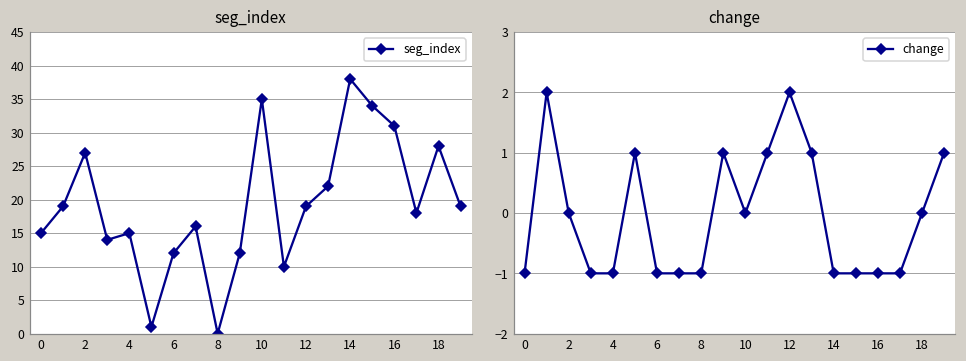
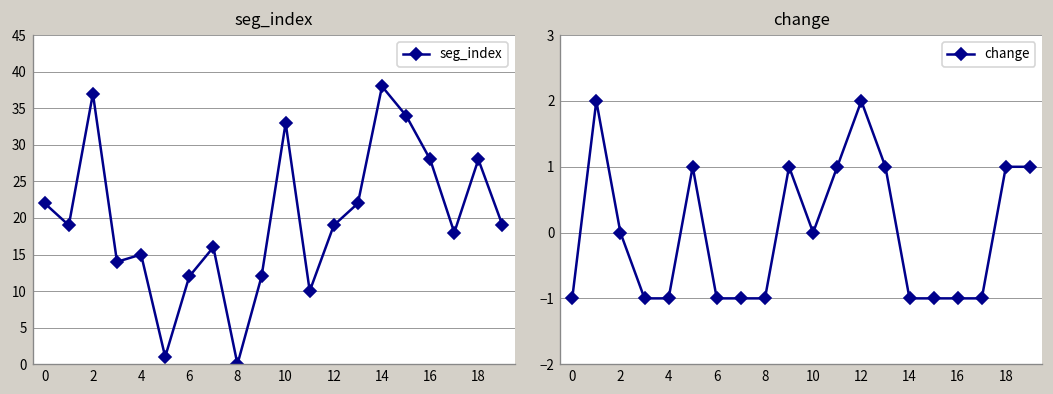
seg_index, 0: 15 -> 22
seg_index, 2: 27 -> 37
seg_index, 10: 35 -> 33
seg_index, 16: 31 -> 28
change, 18: 0 -> 1
